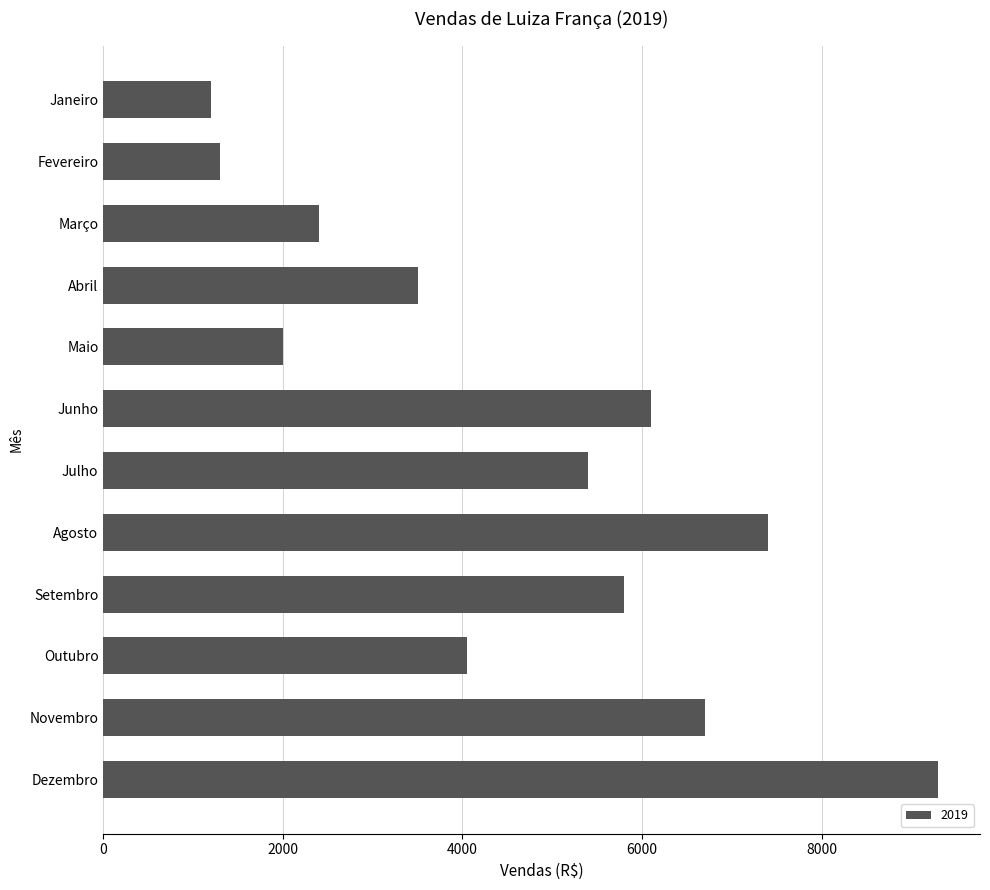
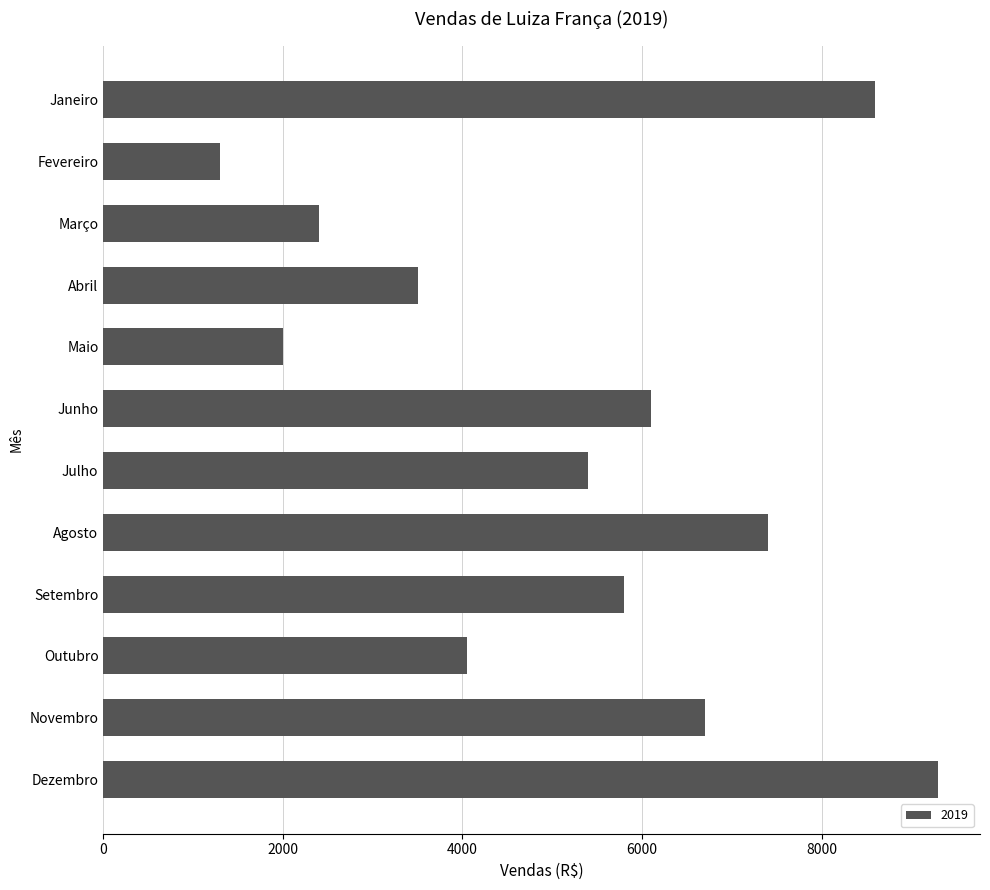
Janeiro: 1200 -> 8600
